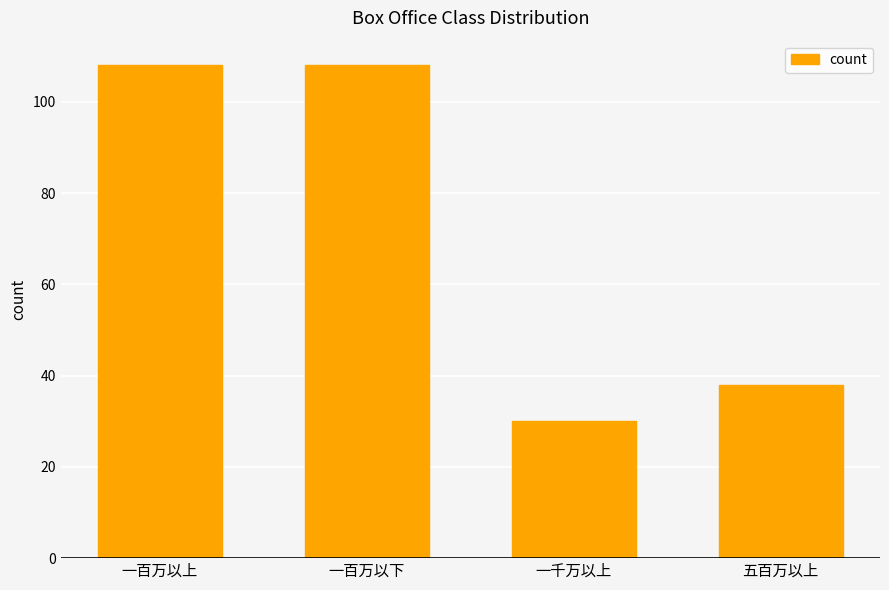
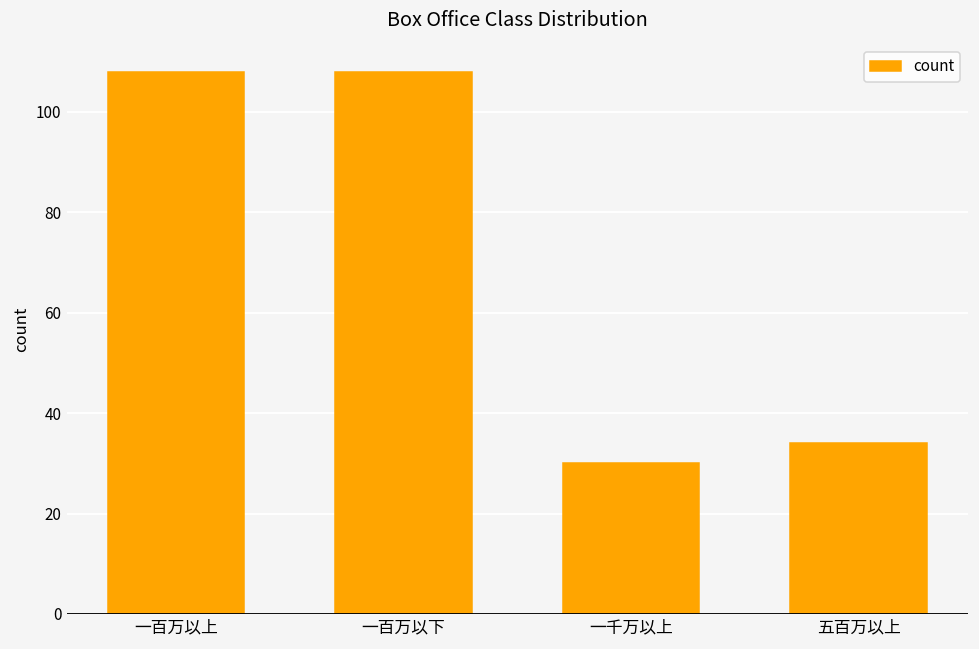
五百万以上: 38 -> 34
